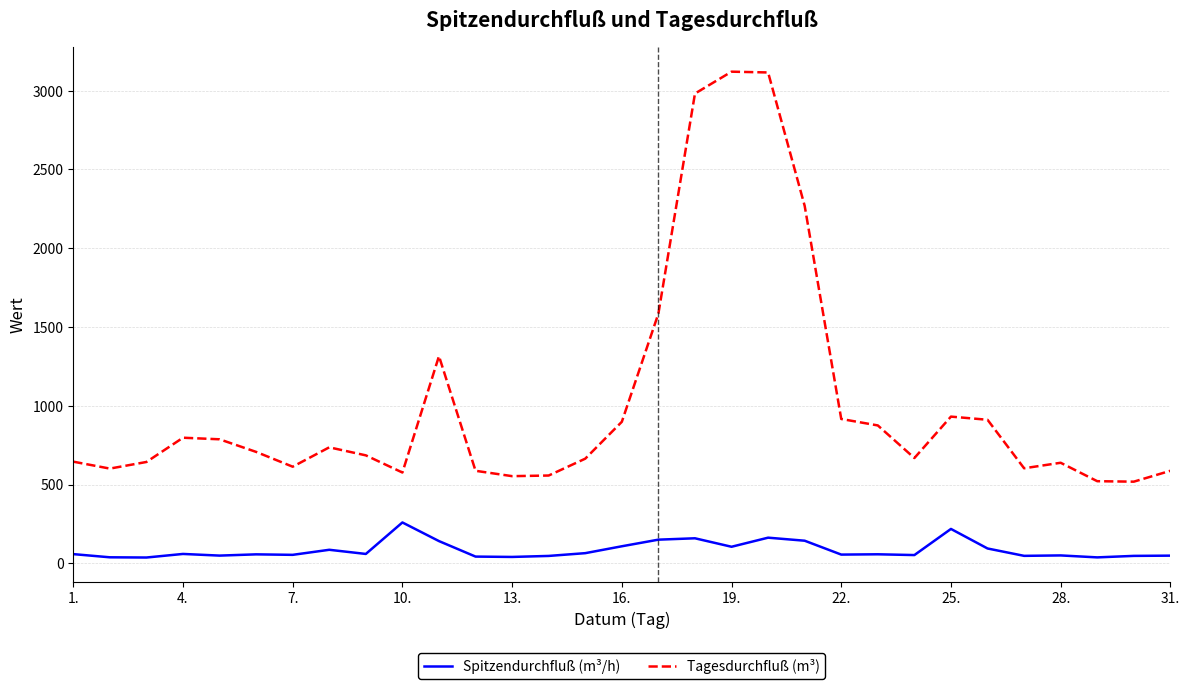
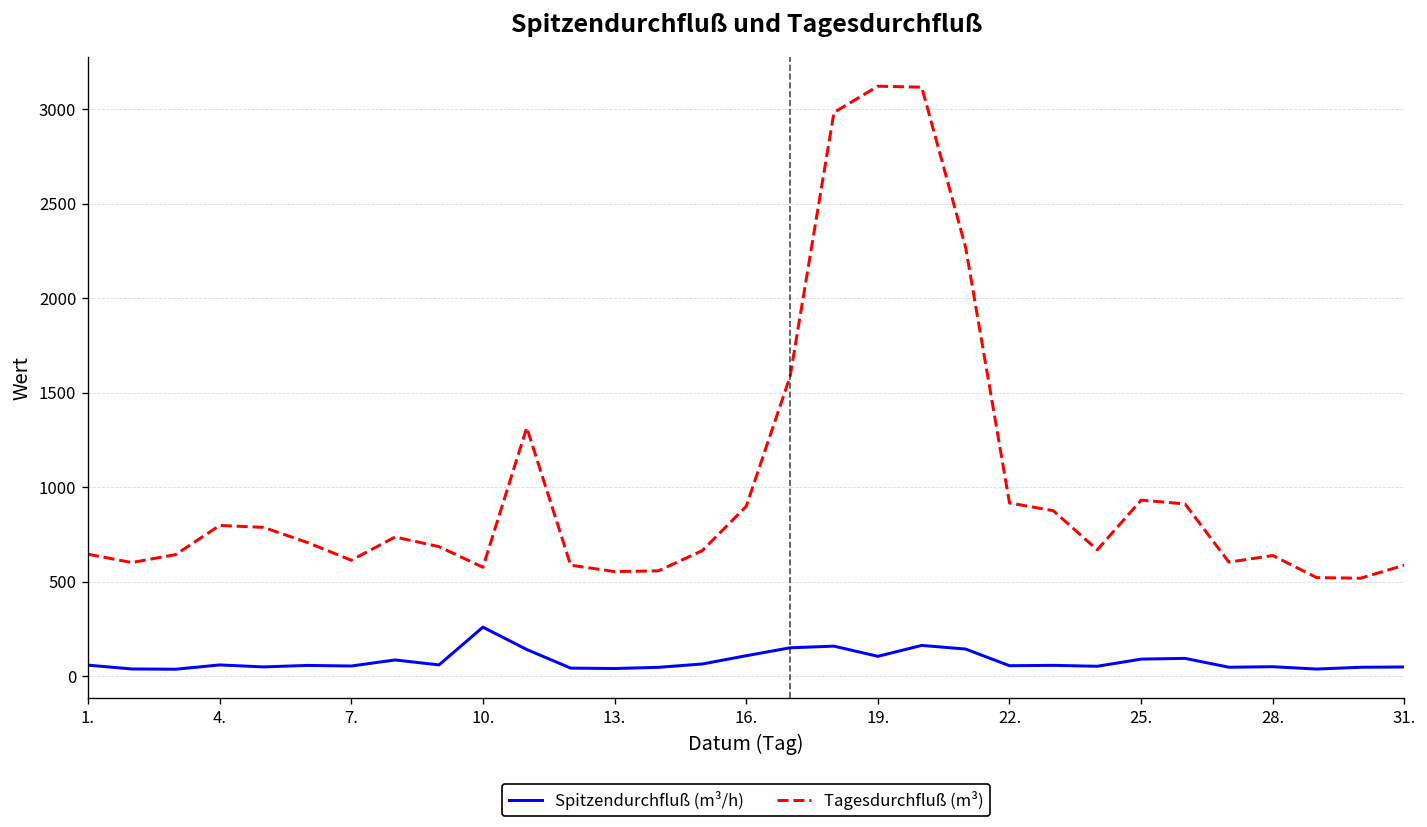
Spitzendurchfluß (m³/h), 25.: 220 -> 90
